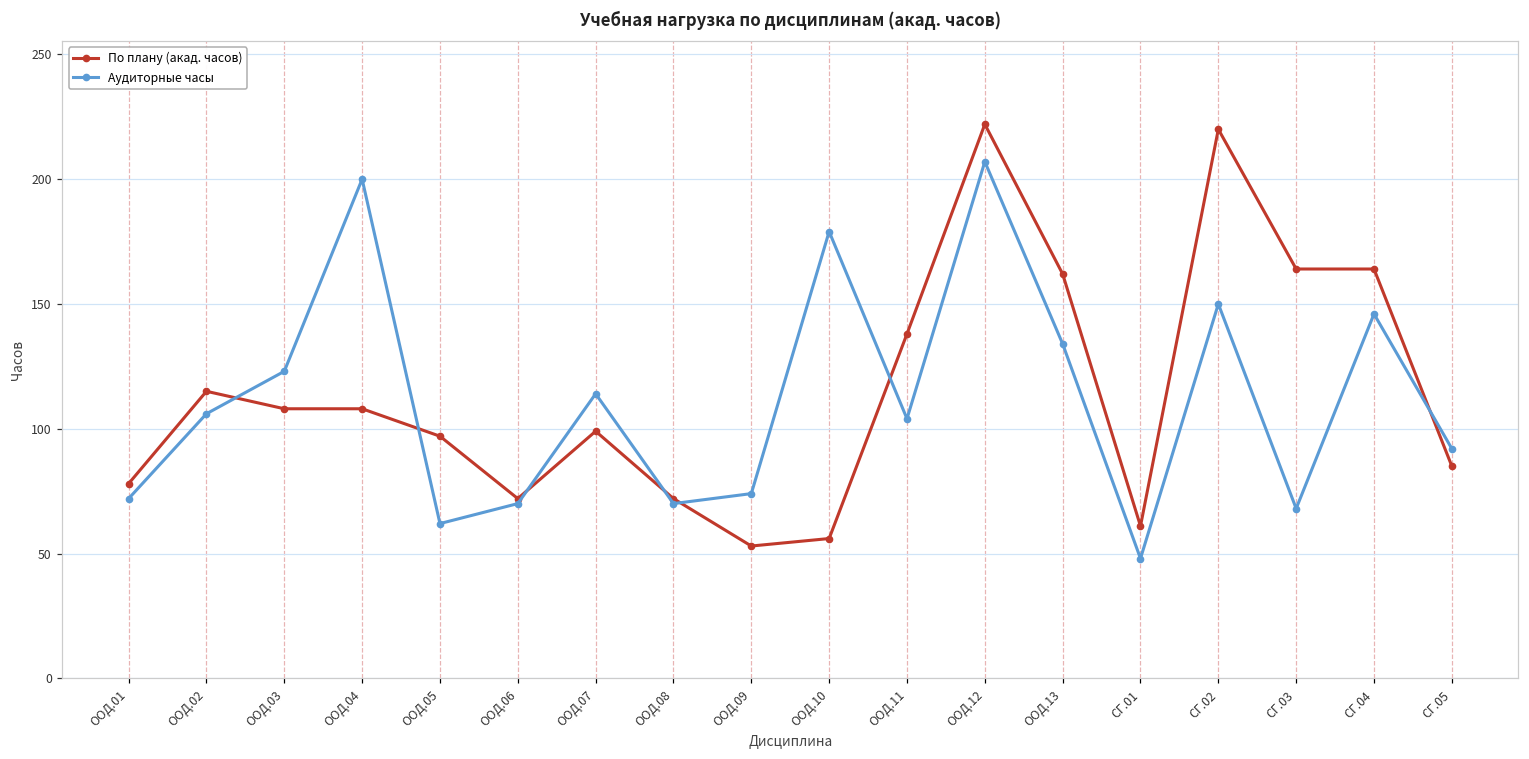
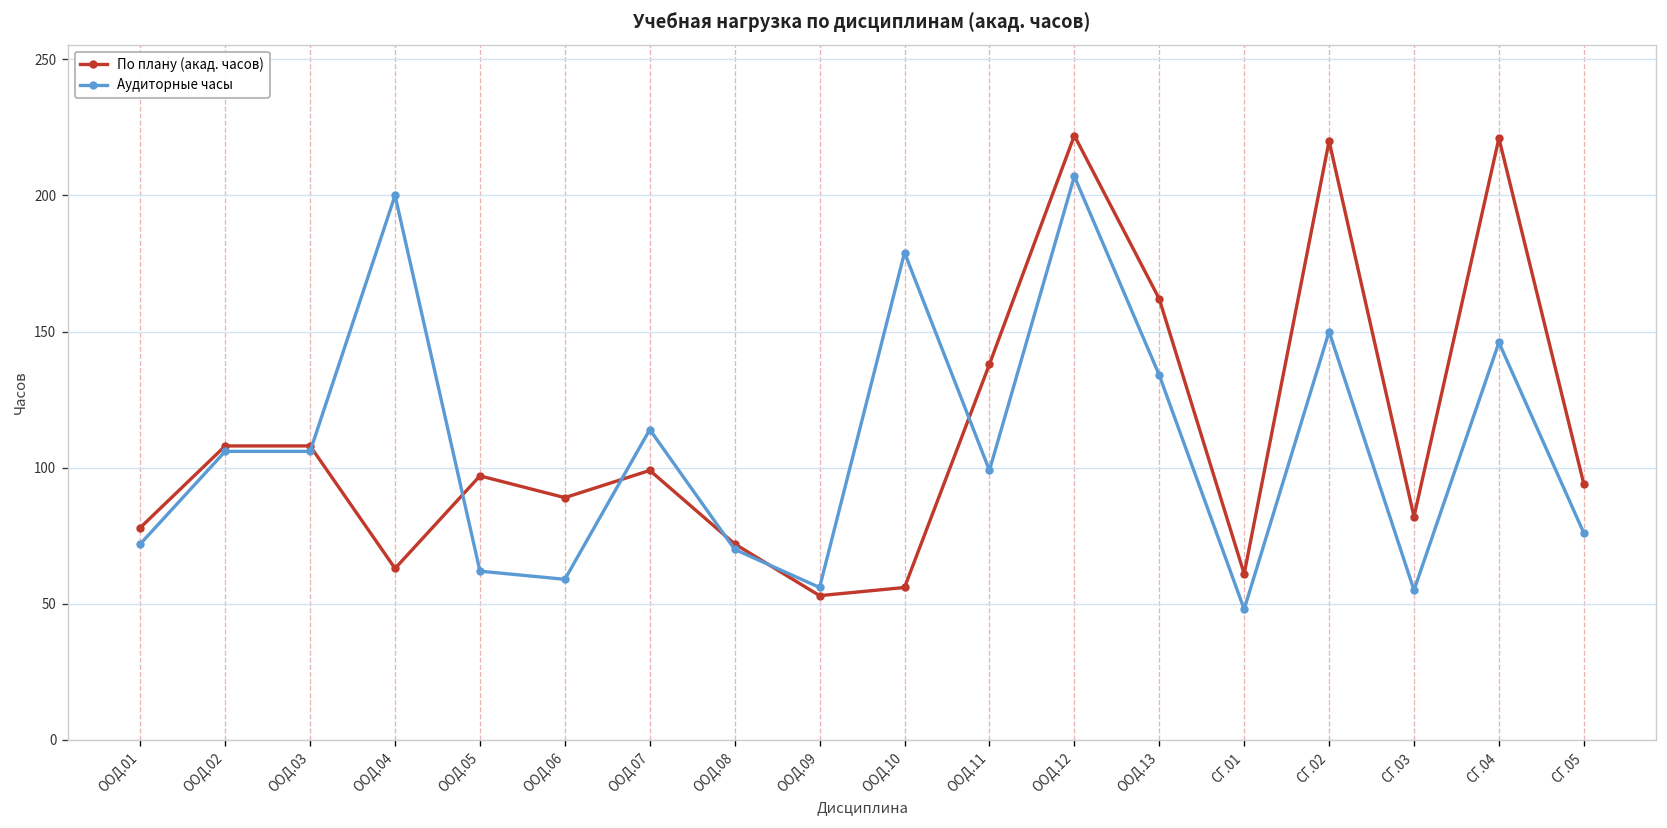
По плану (акад. часов), ООД.02: 115 -> 108
Аудиторные часы, ООД.03: 123 -> 106
По плану (акад. часов), ООД.04: 108 -> 63
По плану (акад. часов), ООД.06: 72 -> 89
Аудиторные часы, ООД.06: 70 -> 59
Аудиторные часы, ООД.09: 74 -> 56
Аудиторные часы, ООД.11: 104 -> 99
По плану (акад. часов), СГ.03: 164 -> 82
Аудиторные часы, СГ.03: 68 -> 55
По плану (акад. часов), СГ.04: 164 -> 221
По плану (акад. часов), СГ.05: 85 -> 94
Аудиторные часы, СГ.05: 92 -> 76
